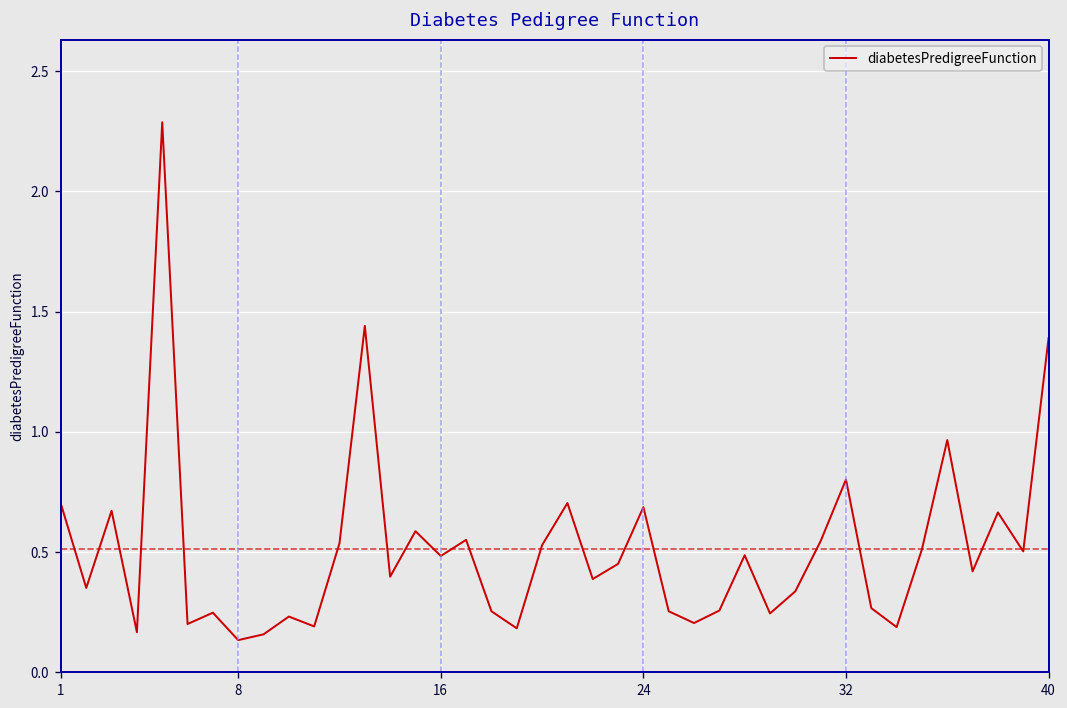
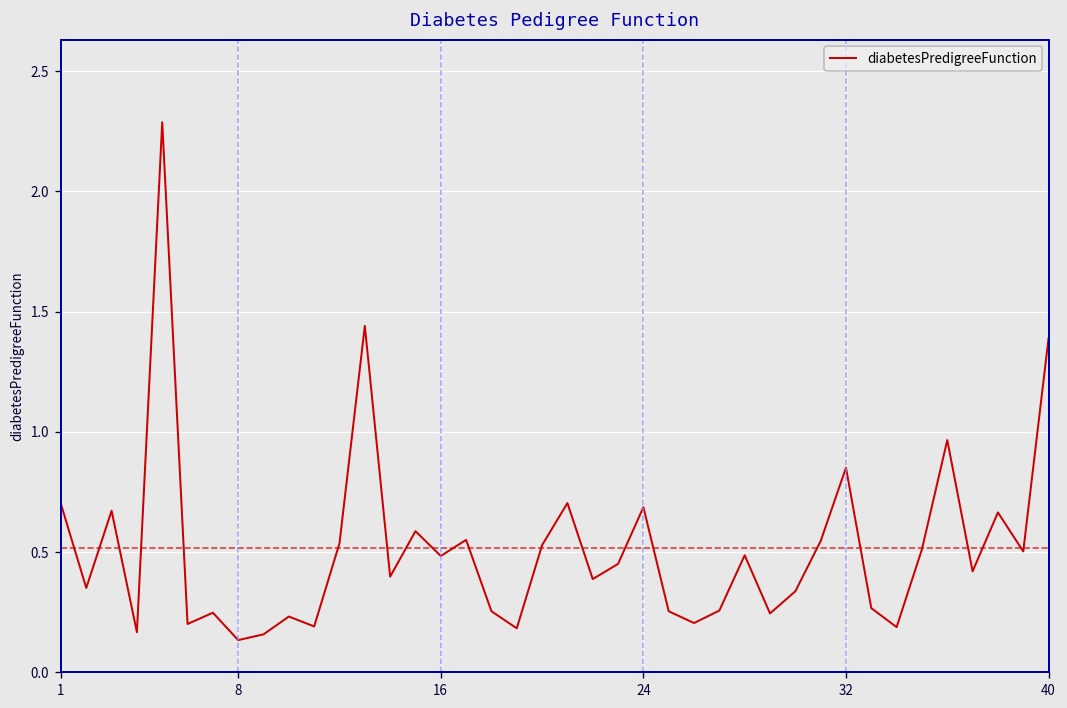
32: 0.80 -> 0.85
